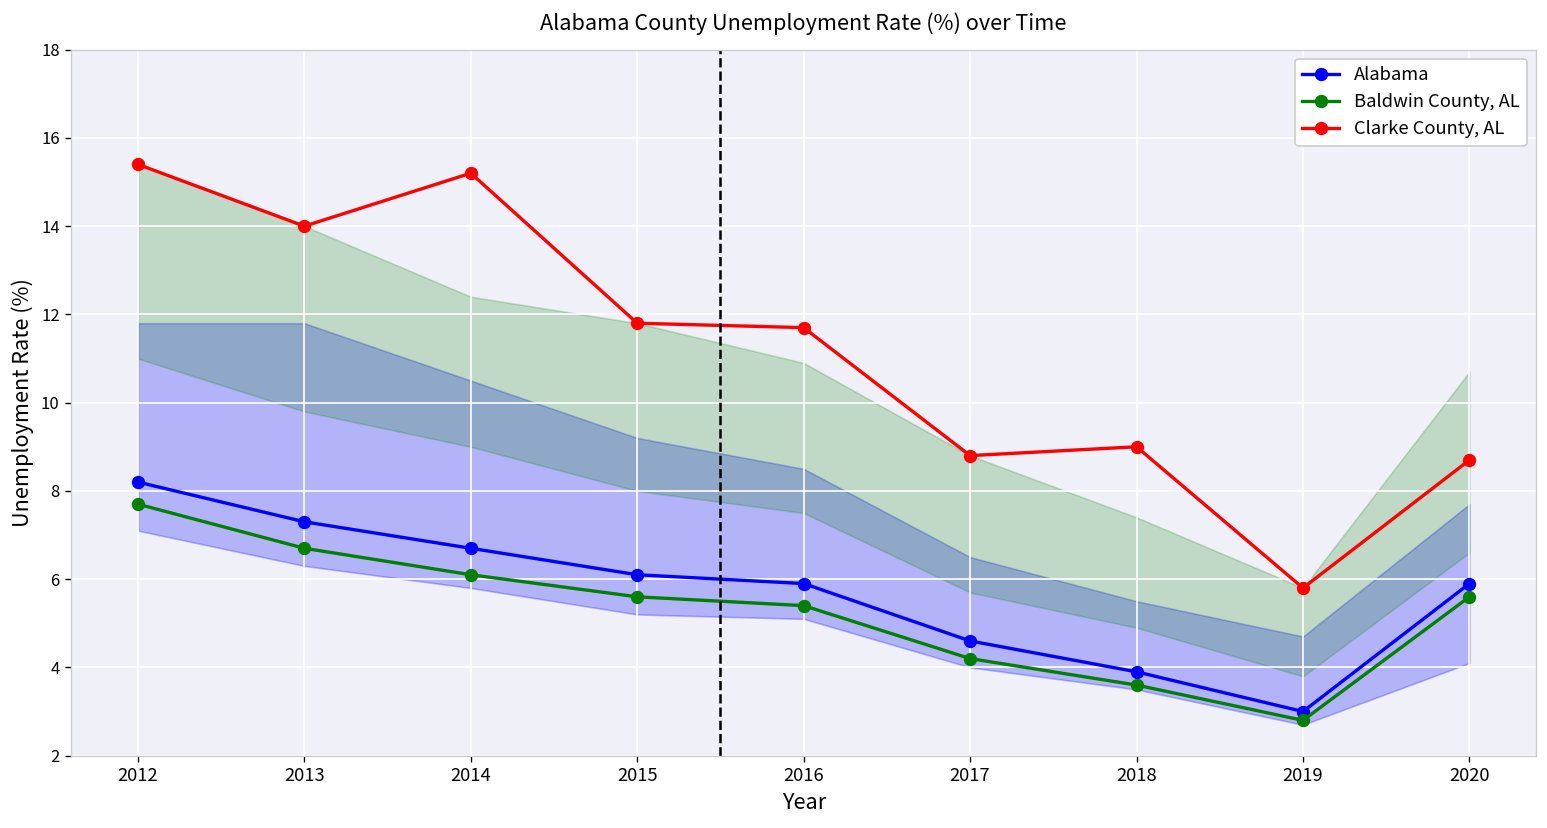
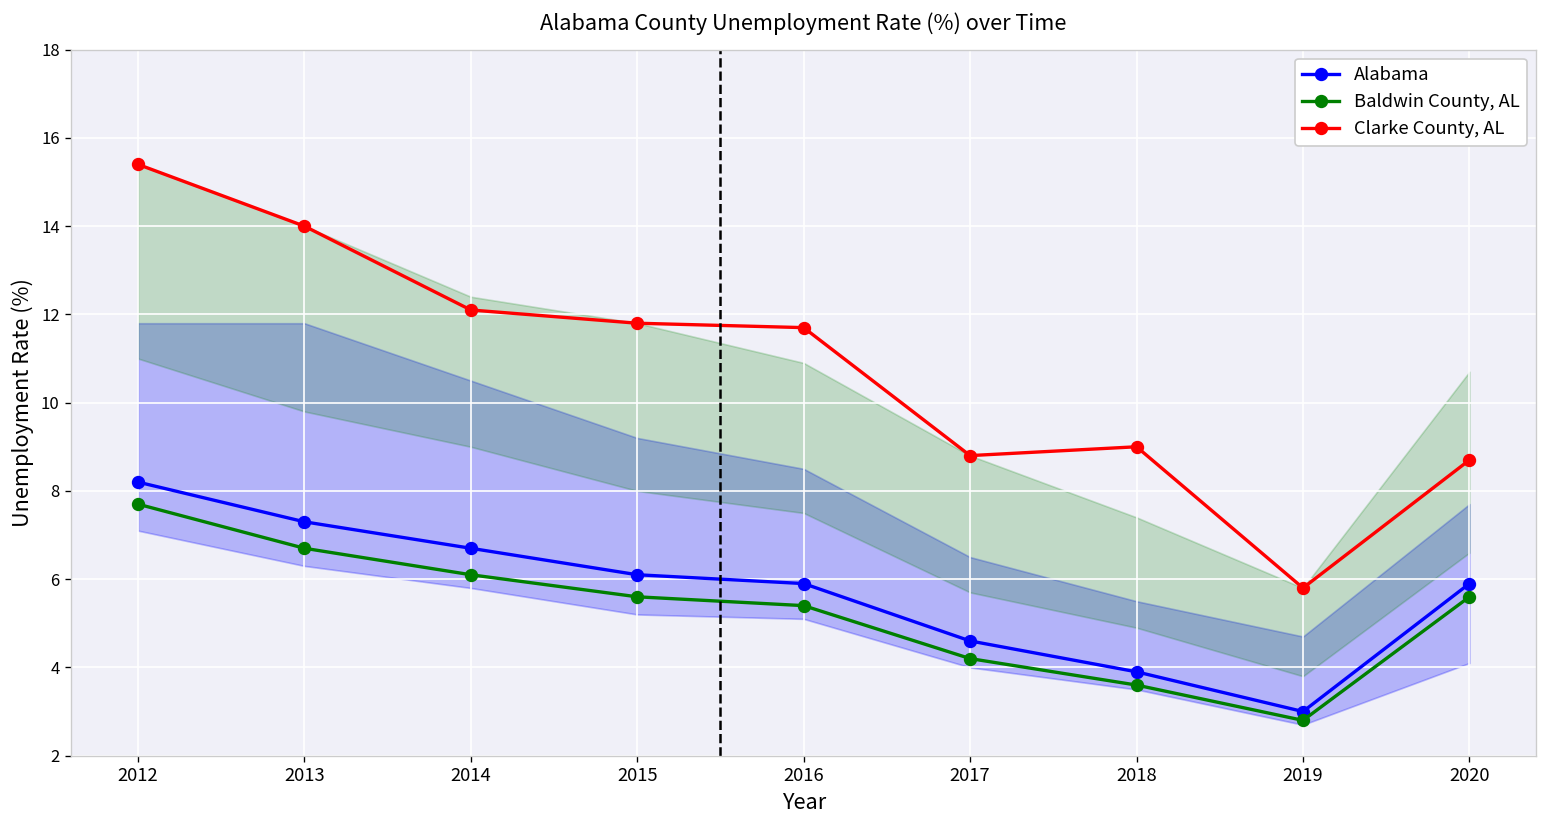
Clarke County, AL, 2014: 15.2 -> 12.1
